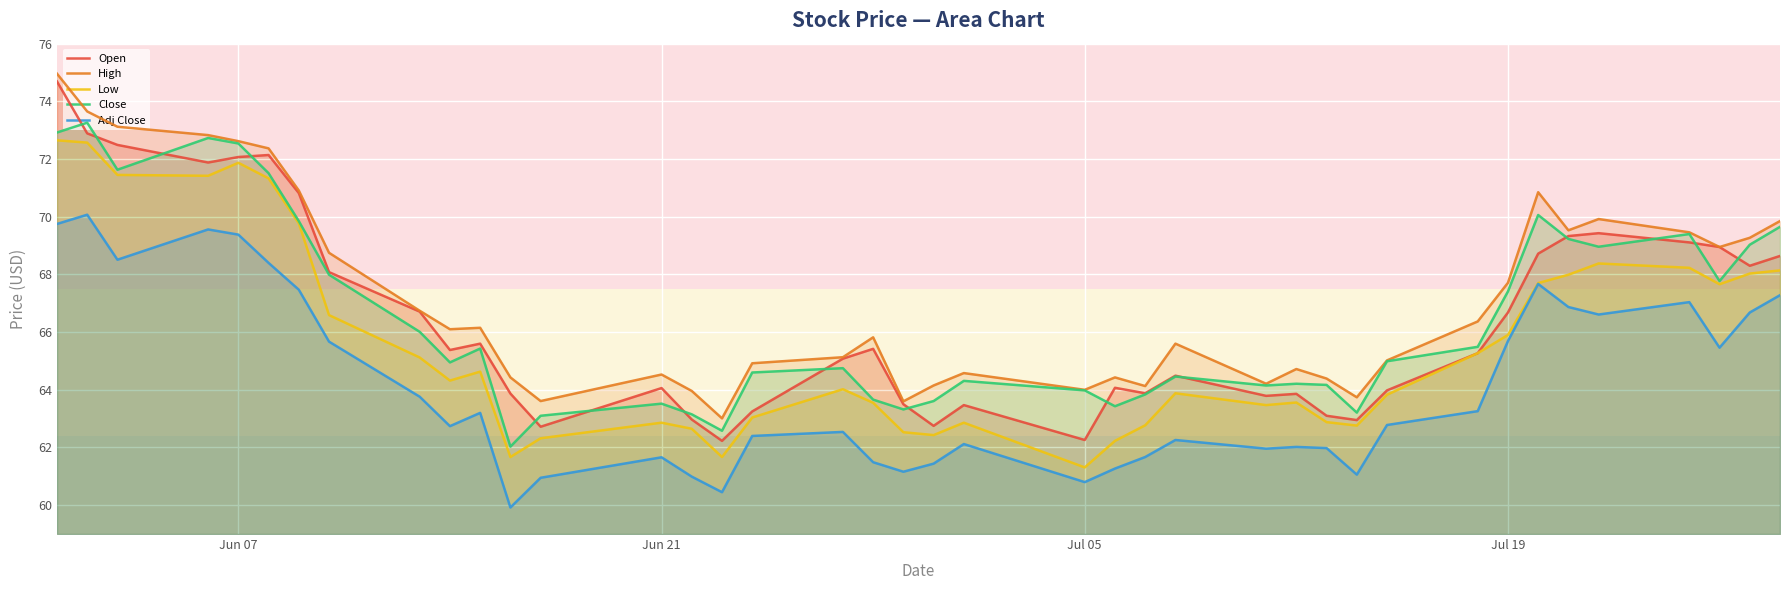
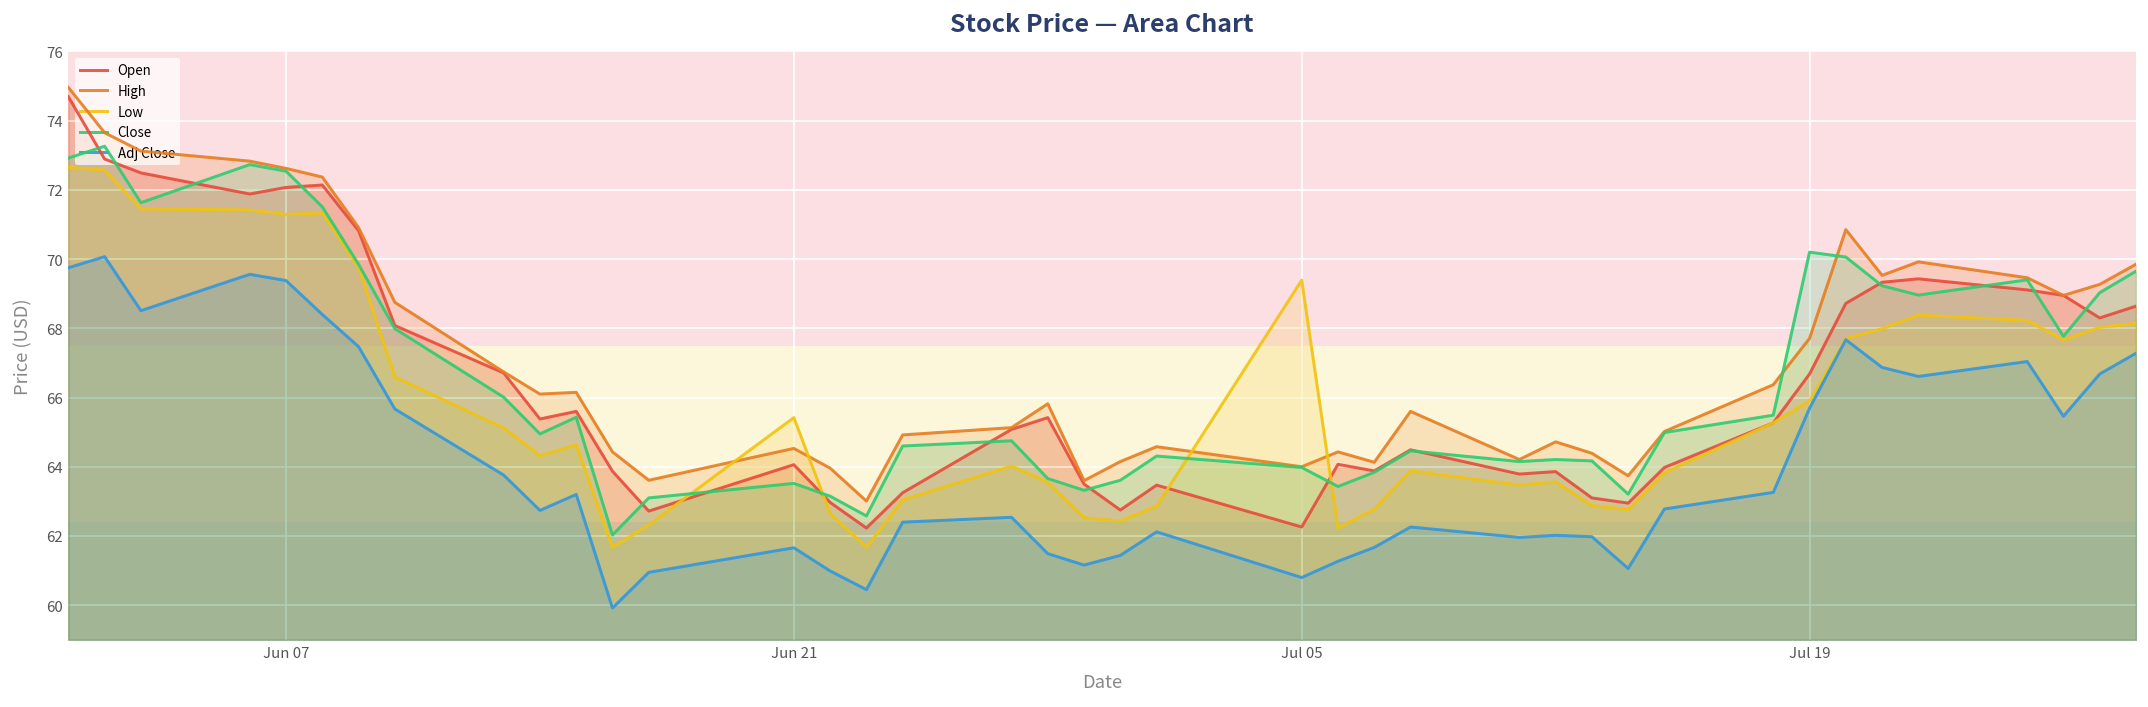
Low, Jun 07: 71.9 -> 71.3
Low, Jun 21: 62.9 -> 65.4
Low, Jul 05: 61.3 -> 69.4
Close, Jul 19: 67.4 -> 70.2
